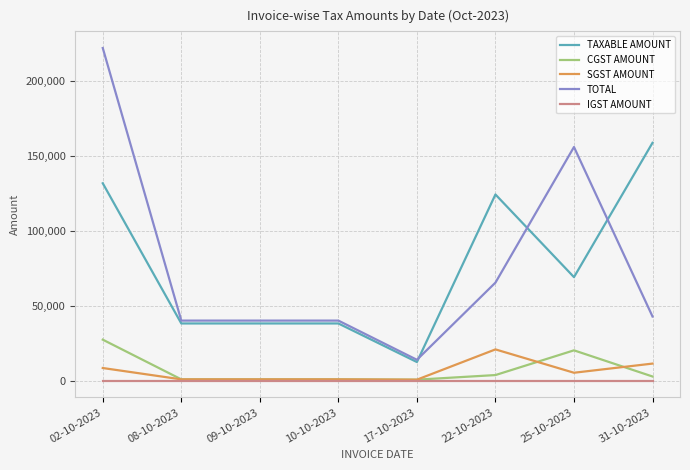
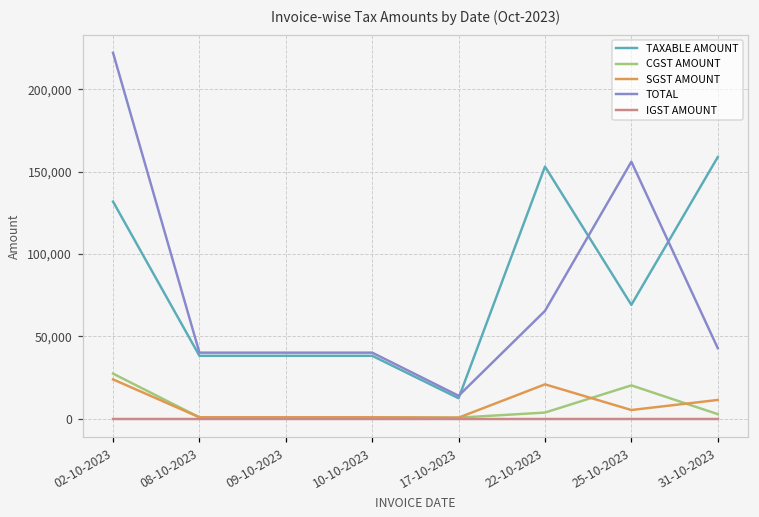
SGST AMOUNT, 02-10-2023: 9,000 -> 24,000
TAXABLE AMOUNT, 22-10-2023: 124,000 -> 153,000
